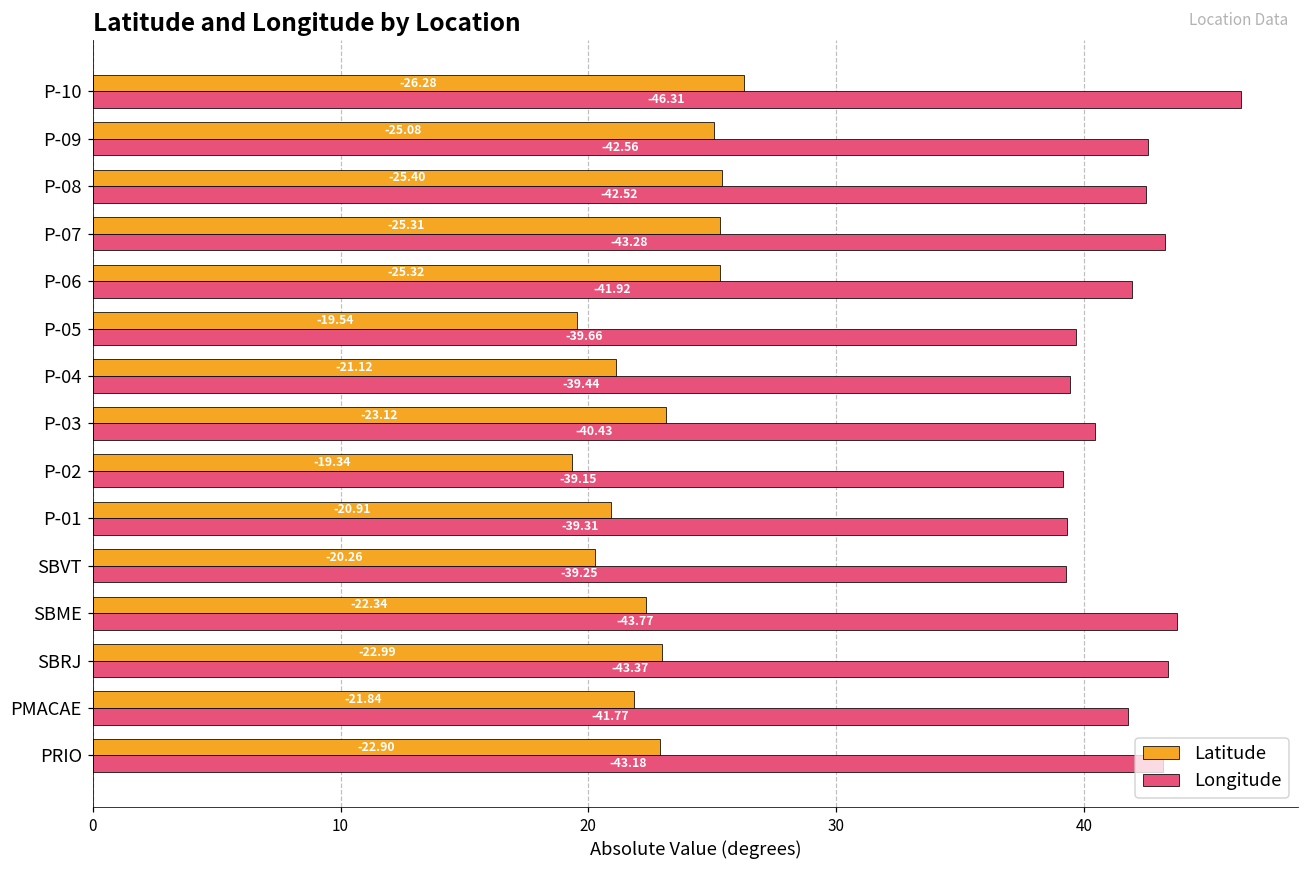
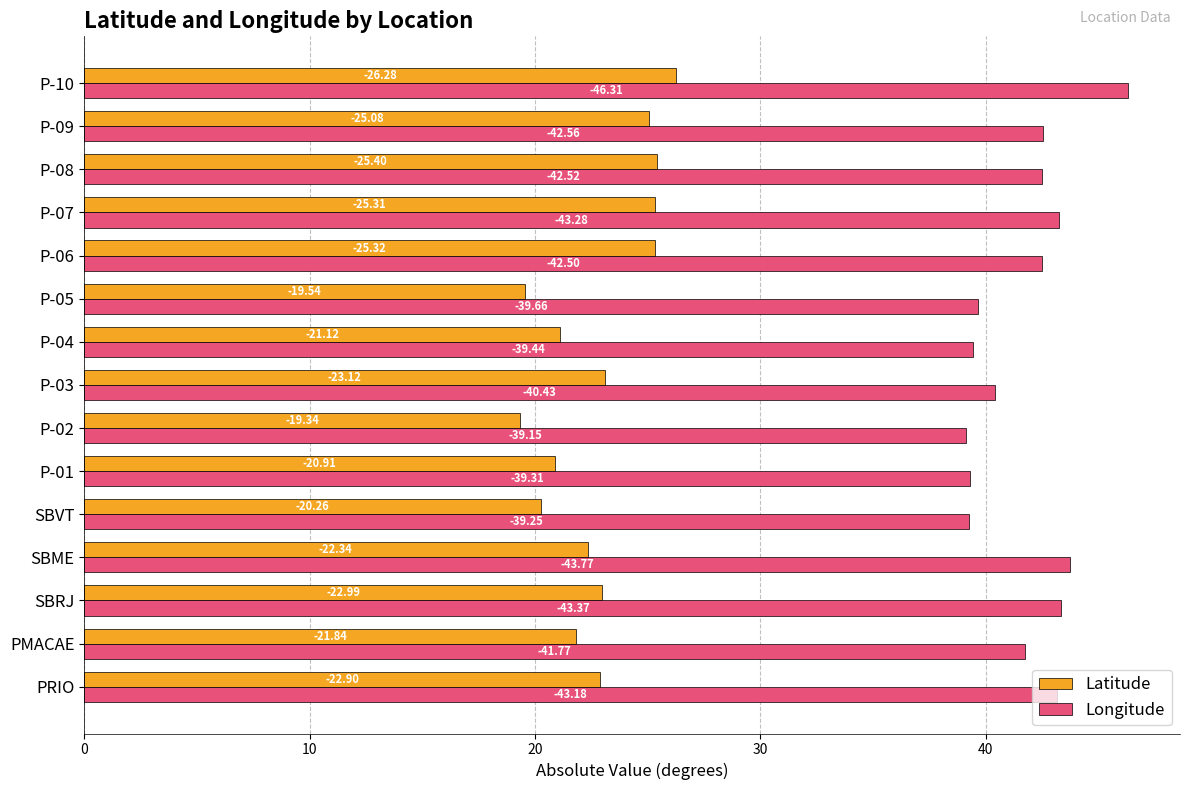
Longitude, P-06: -41.92 -> -42.50
